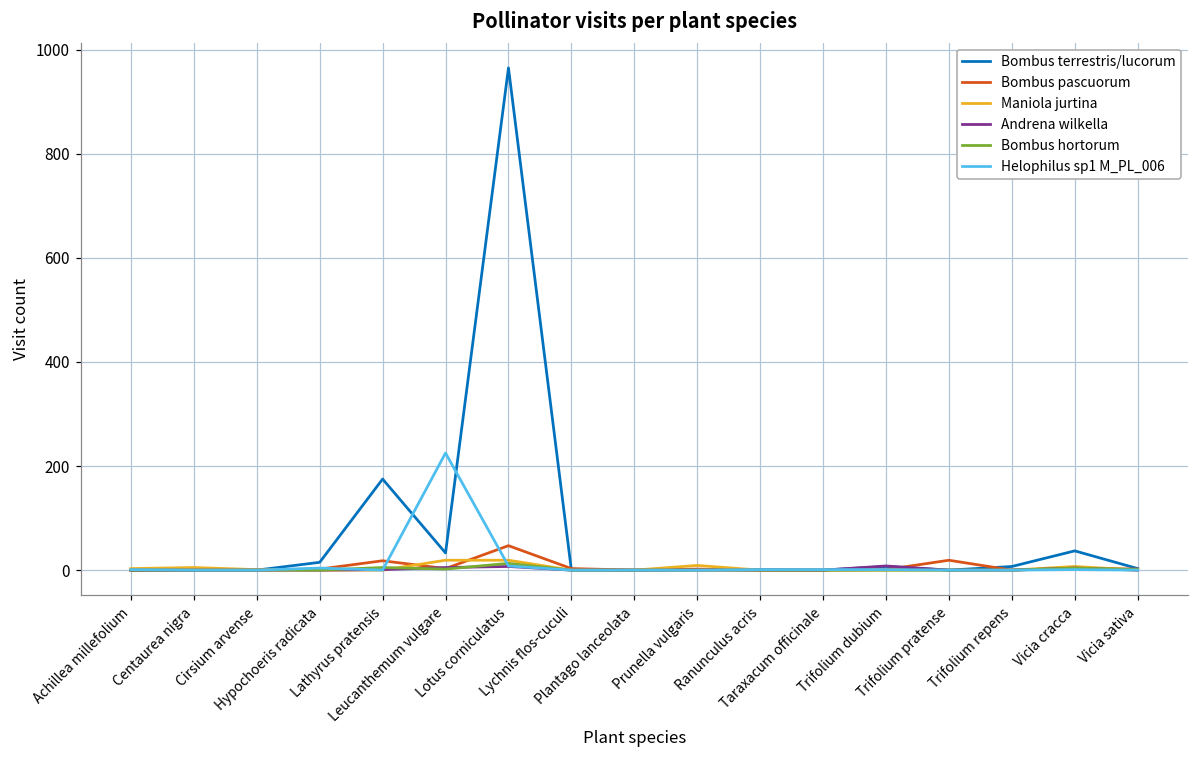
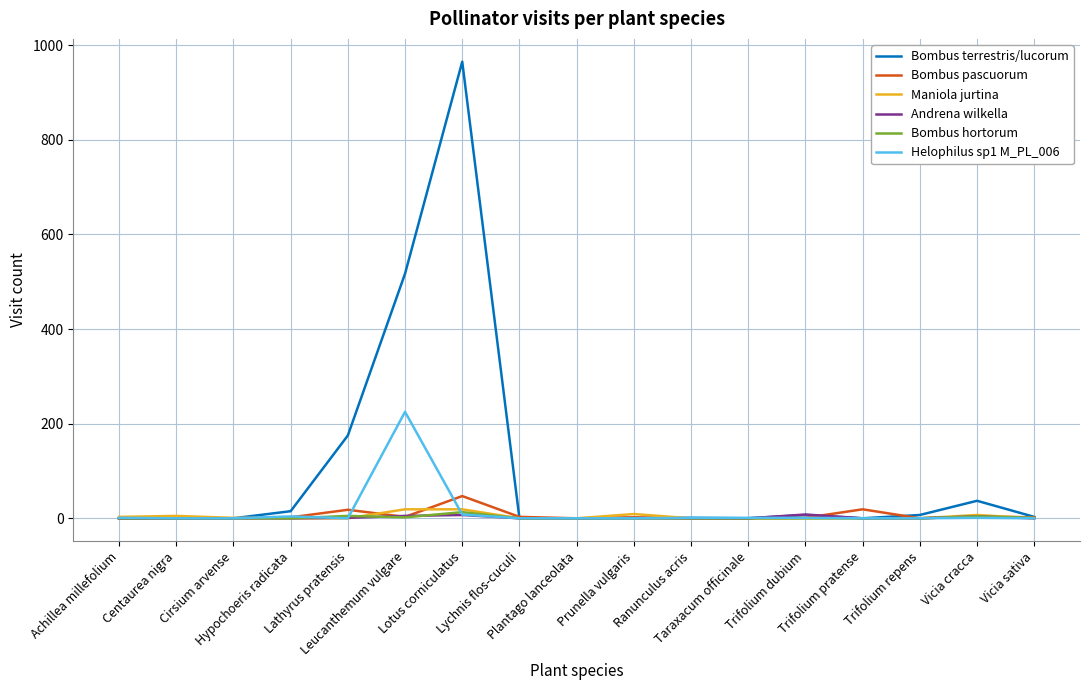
Bombus terrestris/lucorum, Leucanthemum vulgare: 30 -> 520
